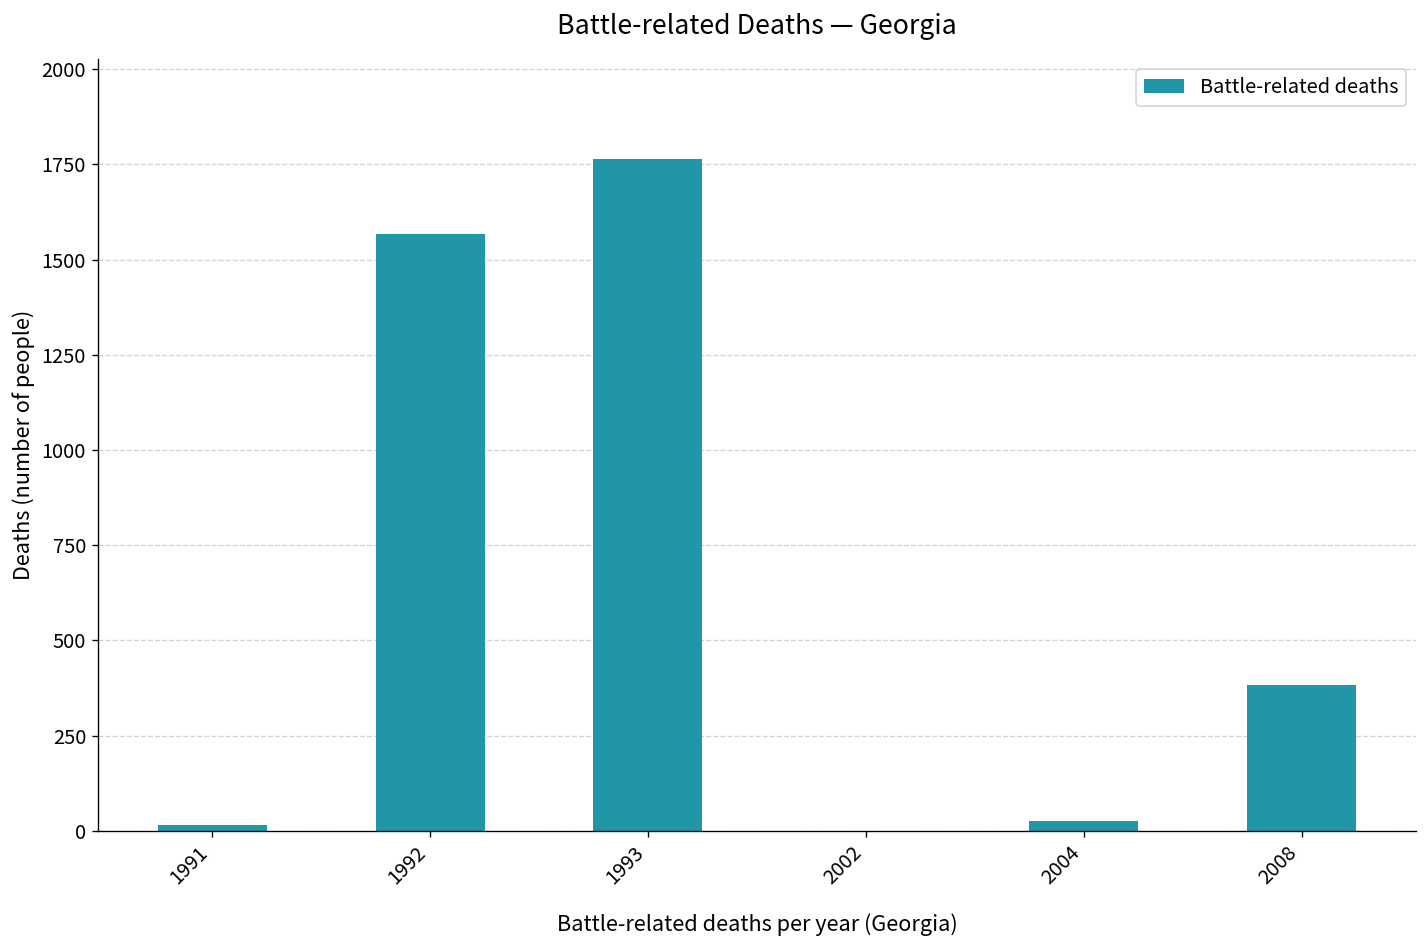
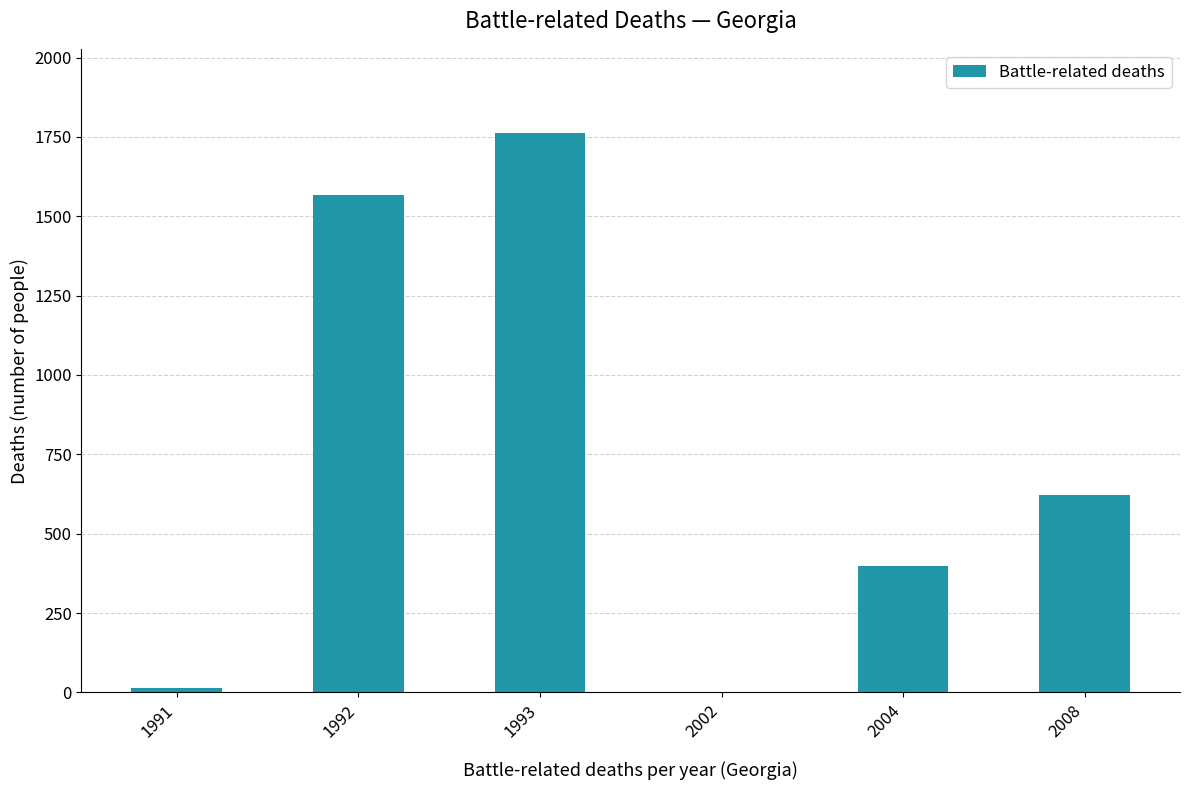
2004: 30 -> 400
2008: 380 -> 620
